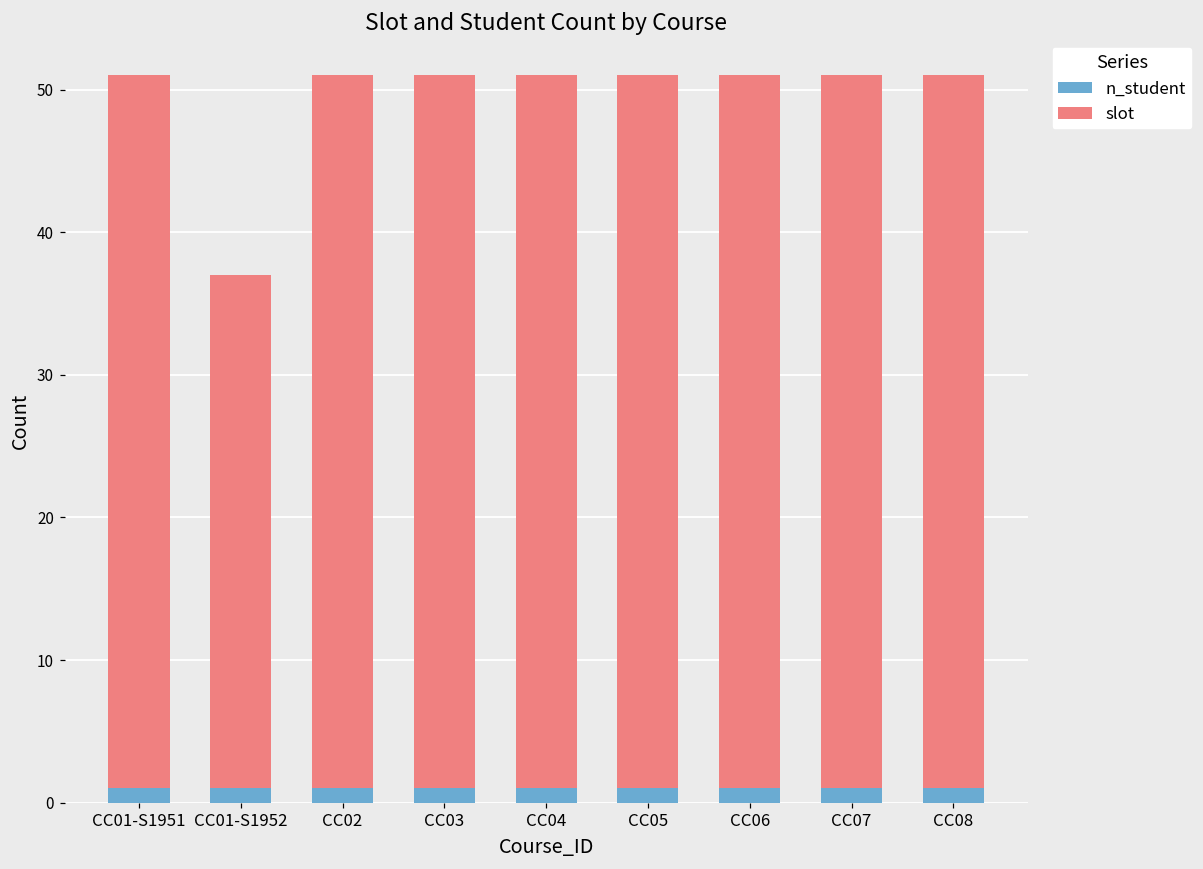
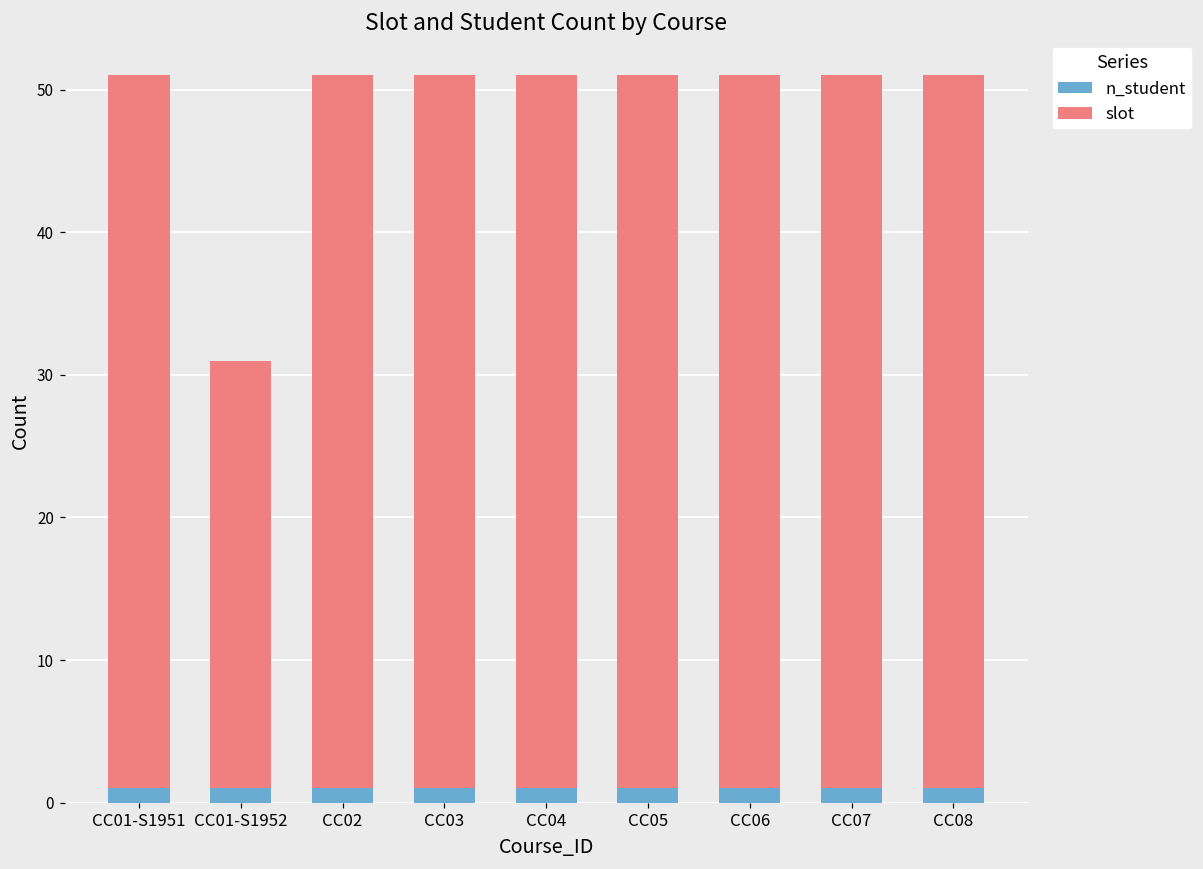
slot, CC01-S1952: 36 -> 30
